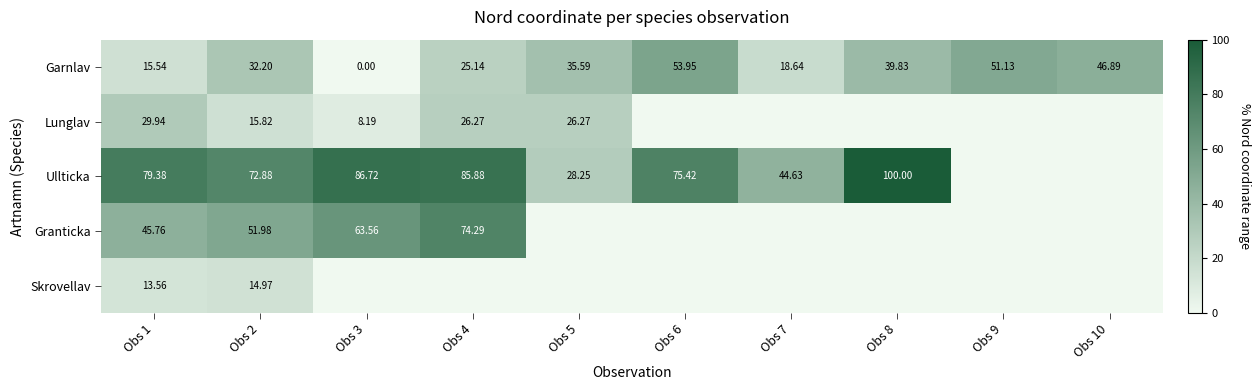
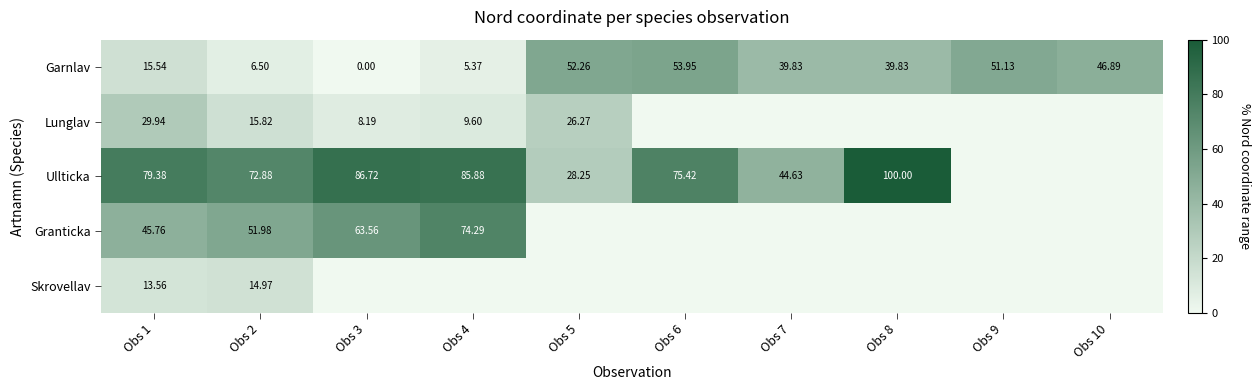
Garnlav, Obs 2: 32.20 -> 6.50
Garnlav, Obs 4: 25.14 -> 5.37
Garnlav, Obs 5: 35.59 -> 52.26
Garnlav, Obs 7: 18.64 -> 39.83
Lunglav, Obs 4: 26.27 -> 9.60
